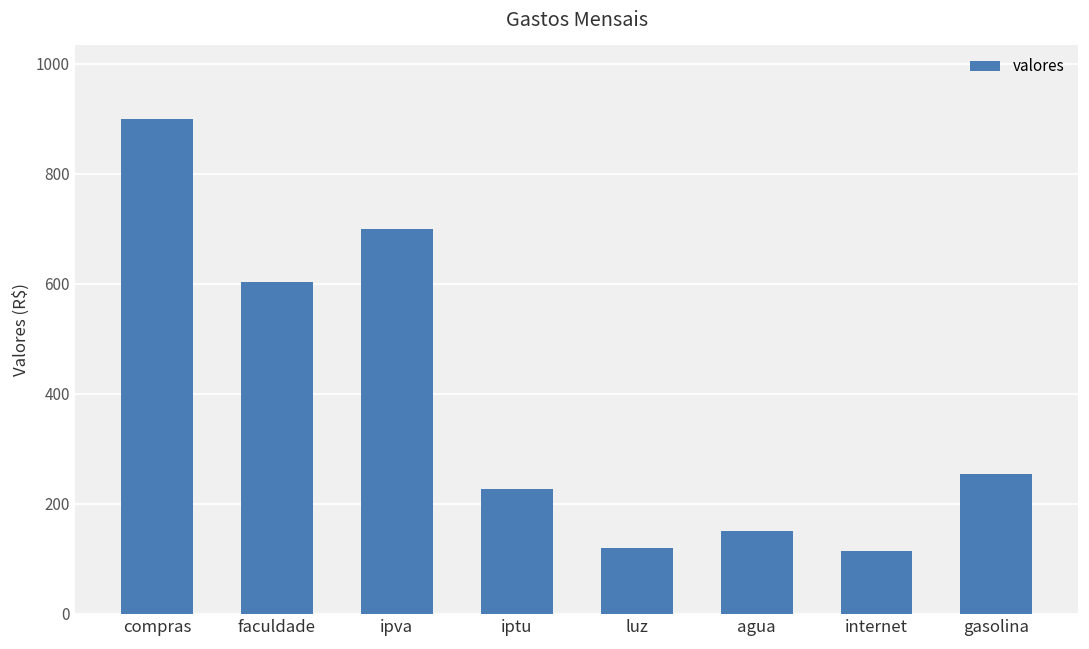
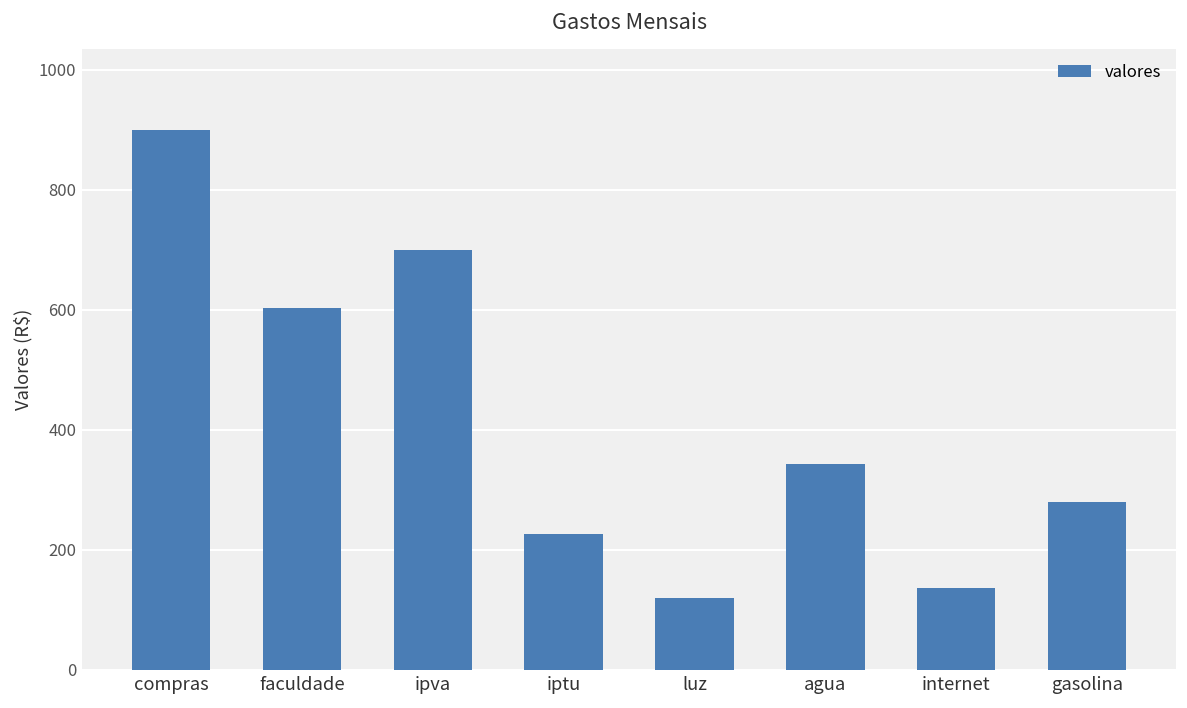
agua: 150 -> 340
internet: 120 -> 140
gasolina: 250 -> 280
